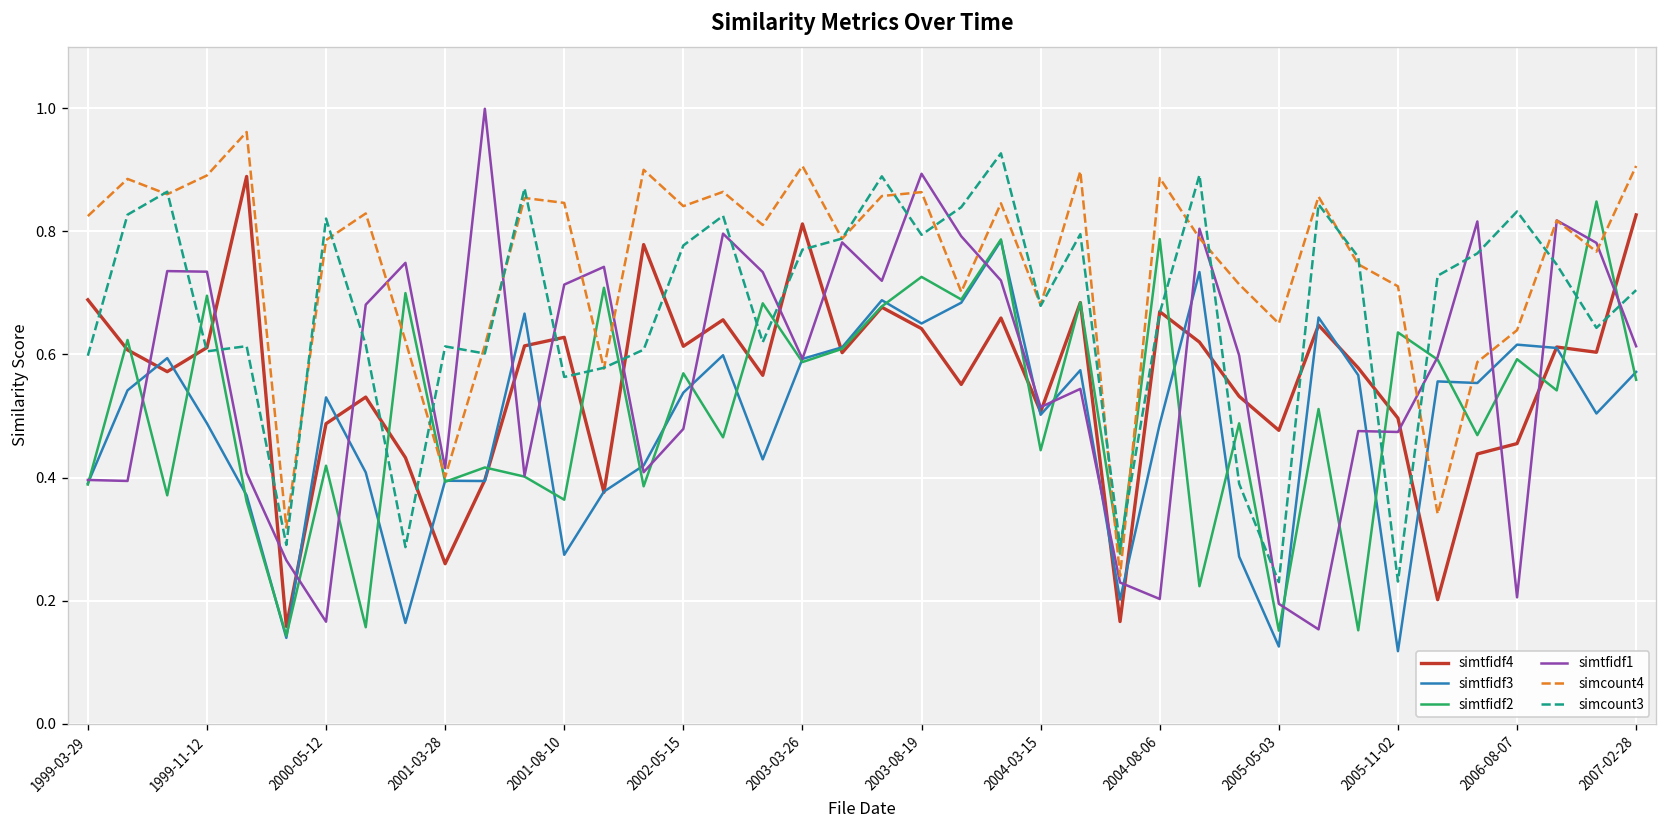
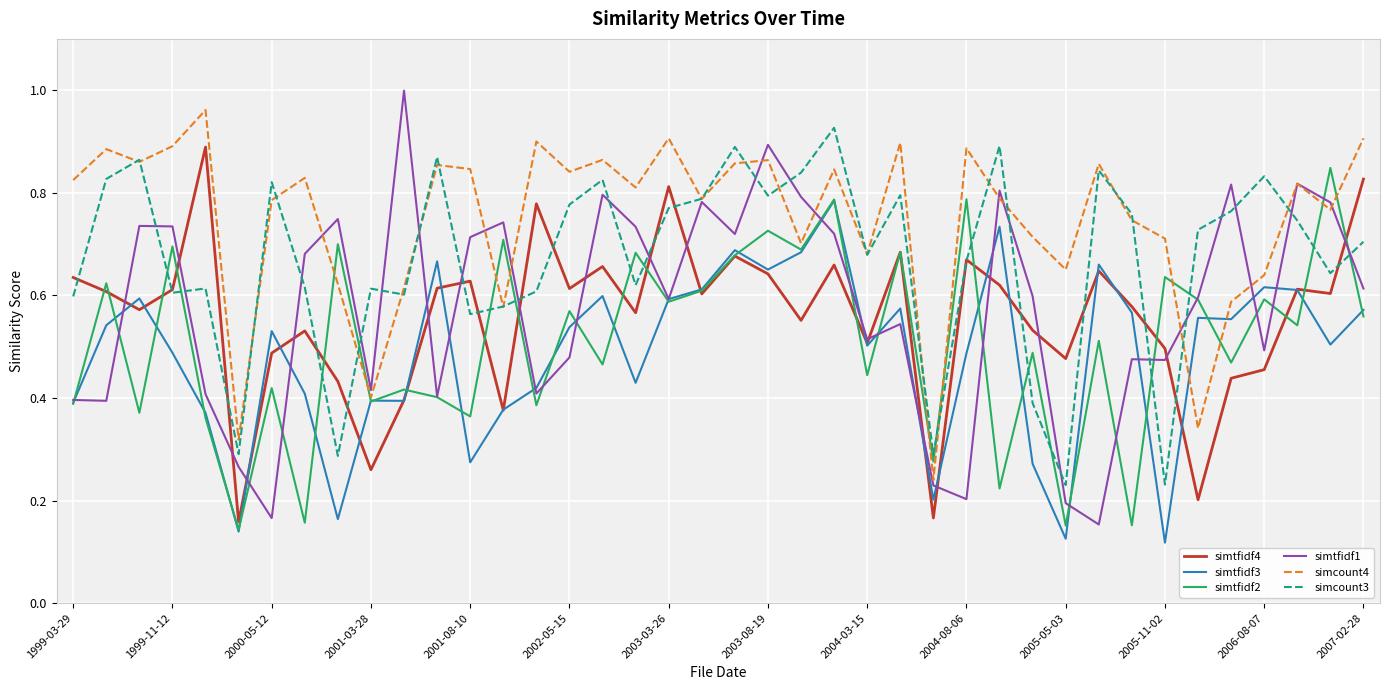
simtfidf4, 1999-03-29: 0.69 -> 0.63
simtfidf1, 2006-08-07: 0.21 -> 0.49
